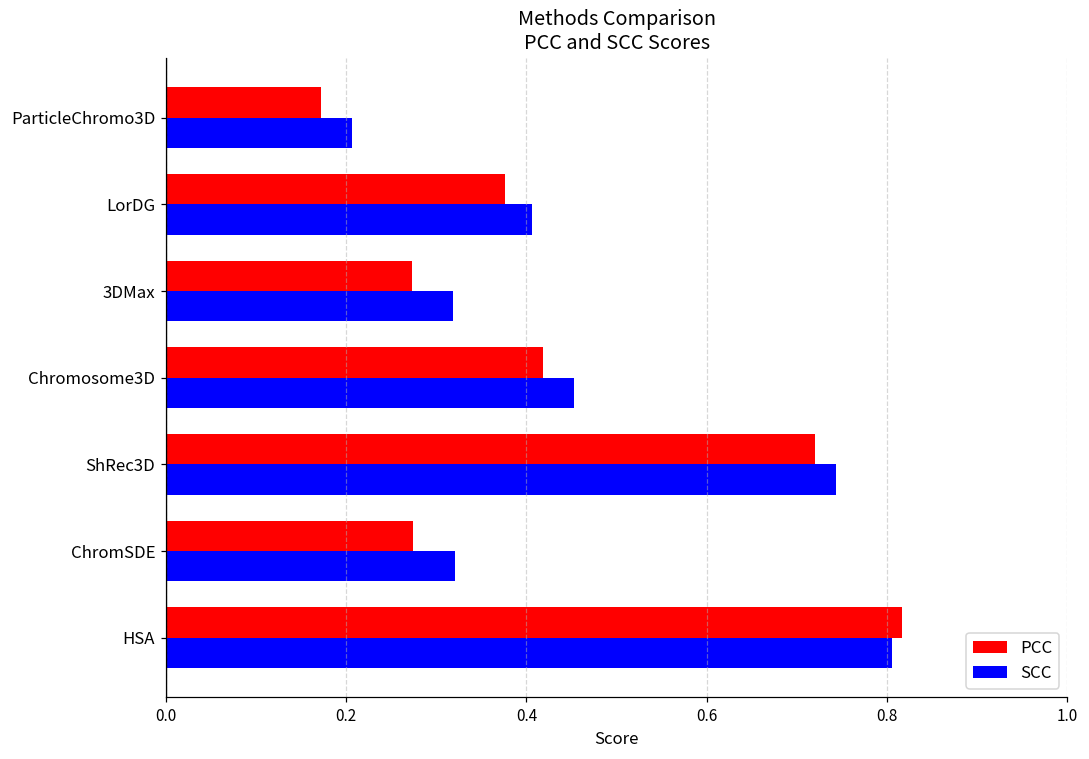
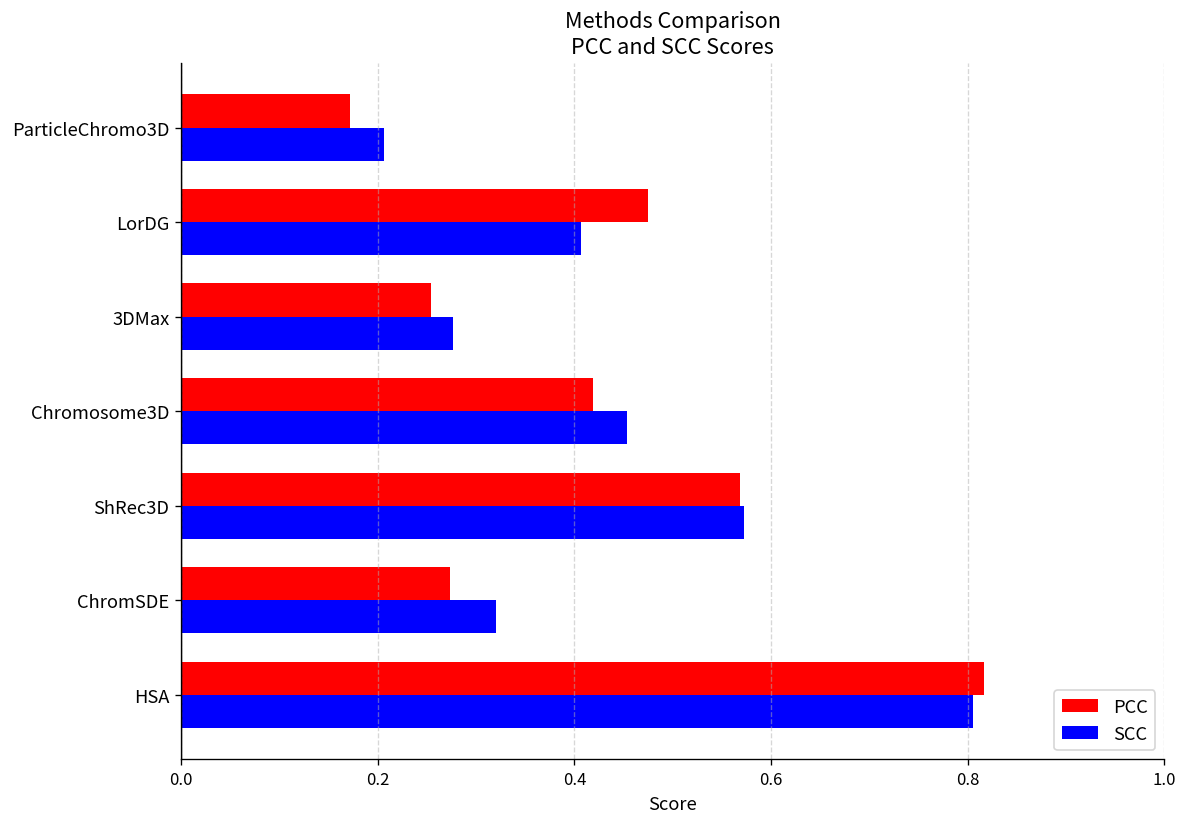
PCC, LorDG: 0.38 -> 0.48
PCC, 3DMax: 0.27 -> 0.25
SCC, 3DMax: 0.32 -> 0.28
PCC, ShRec3D: 0.72 -> 0.57
SCC, ShRec3D: 0.74 -> 0.57
